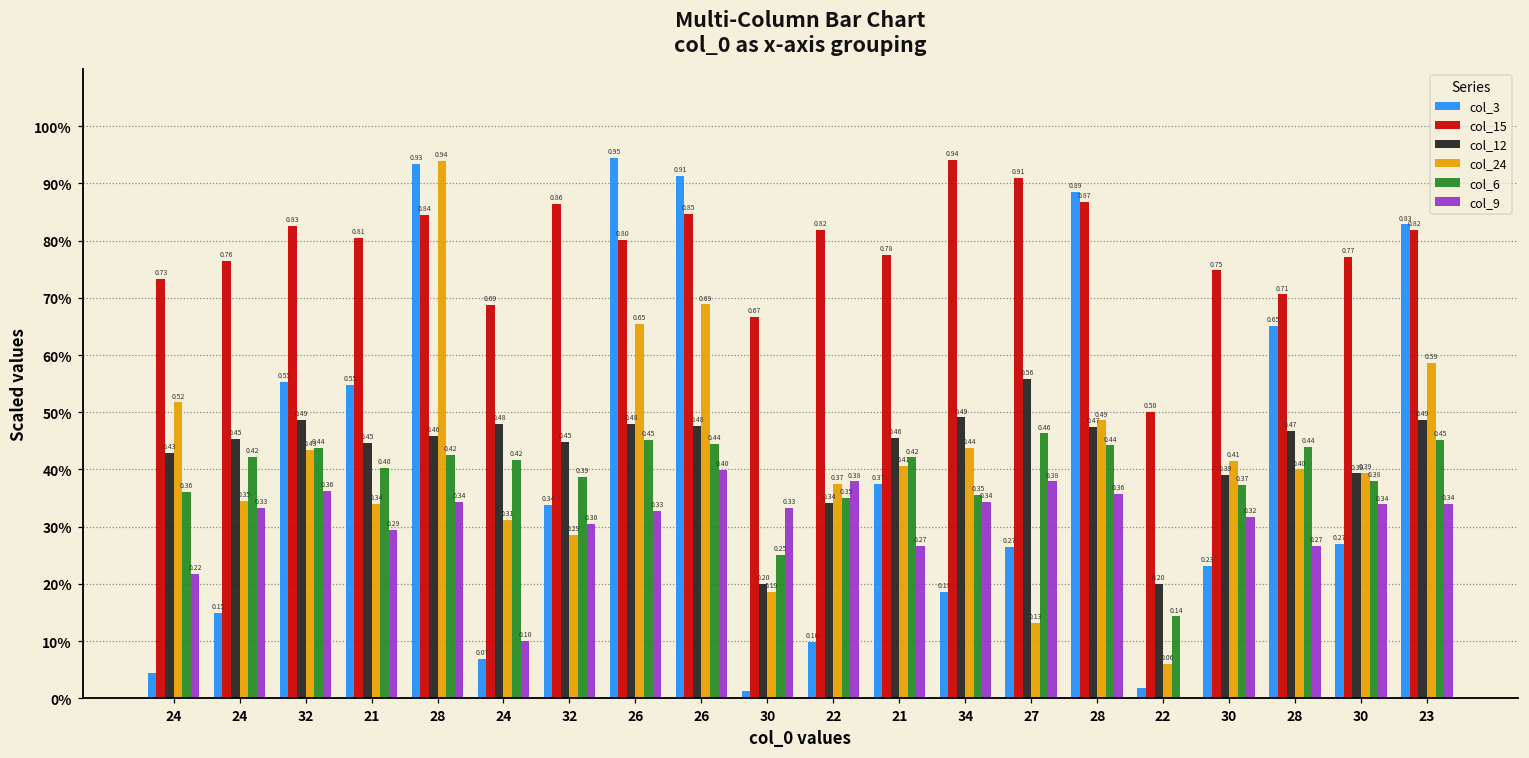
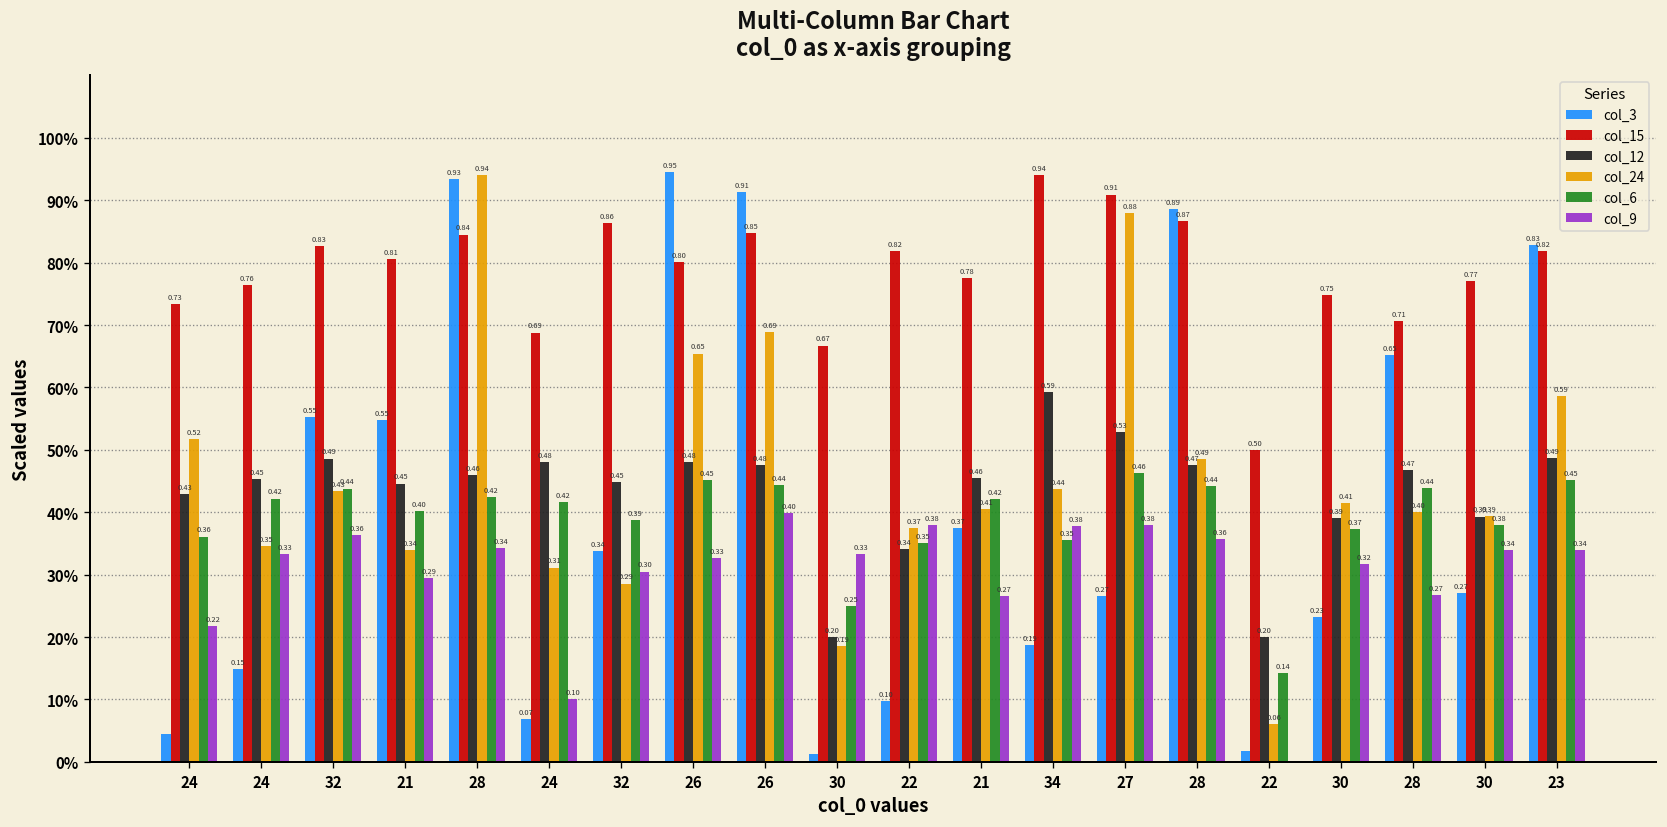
col_12, 34: 0.49 -> 0.59
col_9, 34: 0.34 -> 0.38
col_12, 27: 0.56 -> 0.53
col_24, 27: 0.13 -> 0.88
